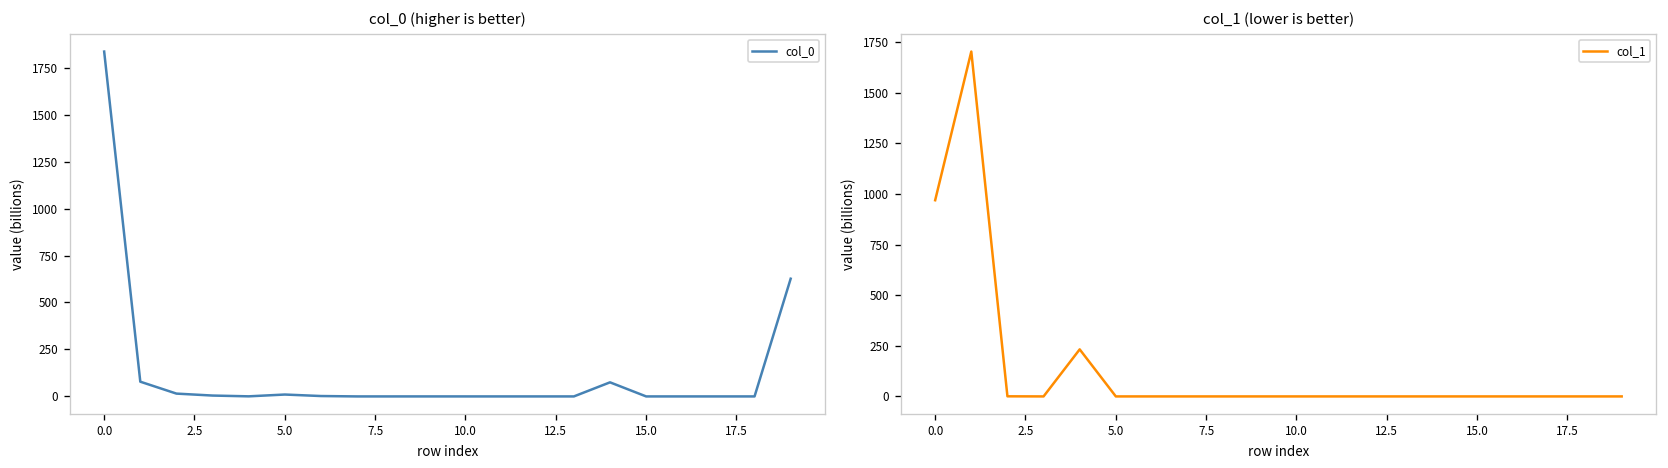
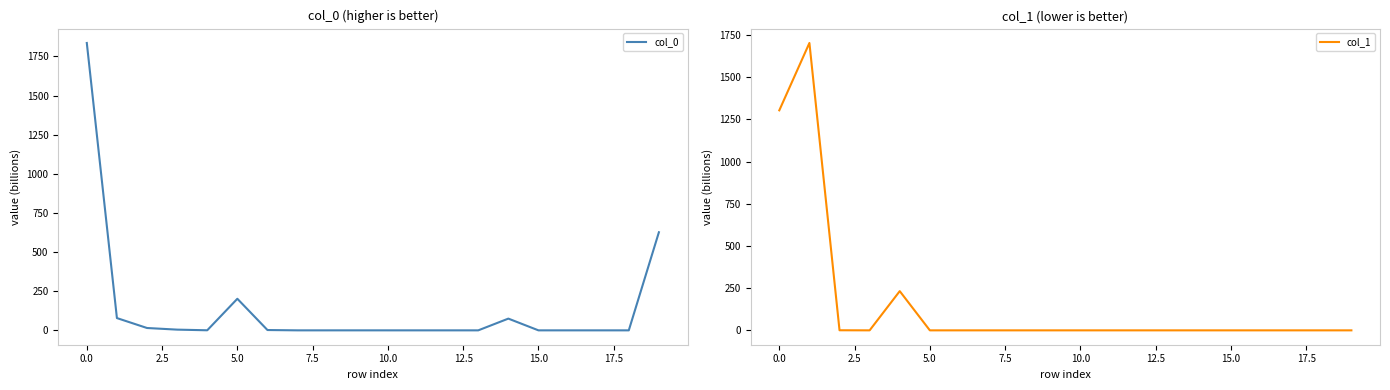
col_0 (higher is better), 5.0: 10 -> 200
col_1 (lower is better), 0.0: 970 -> 1300
